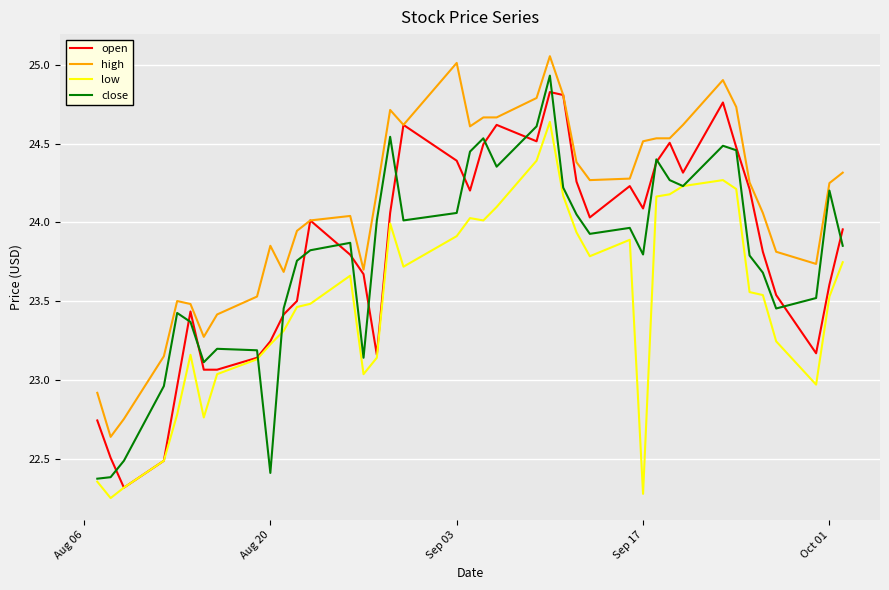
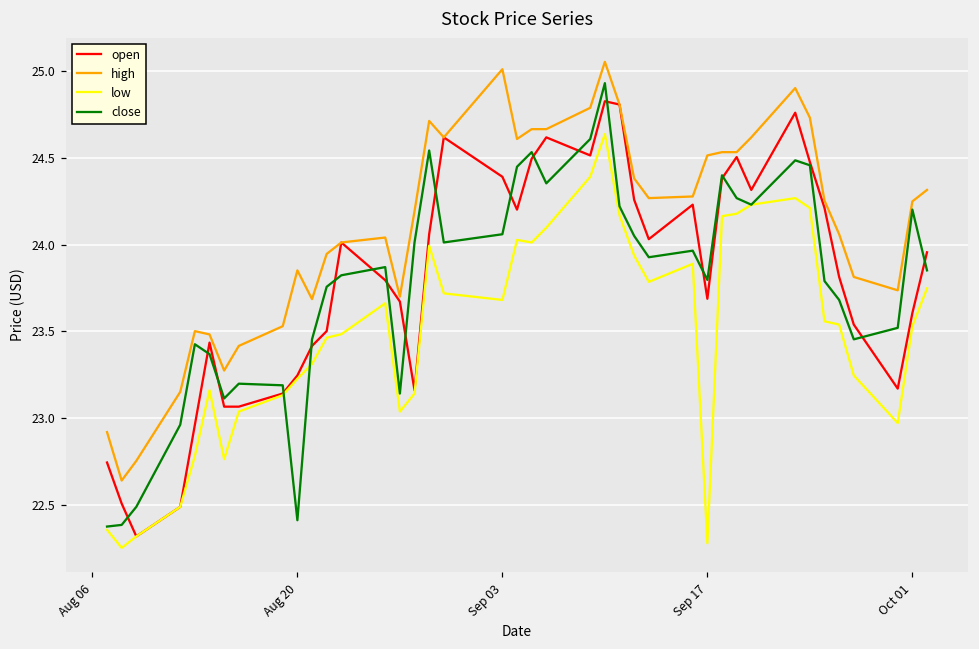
low, Sep 03: 23.91 -> 23.68
open, Sep 17: 24.09 -> 23.69
